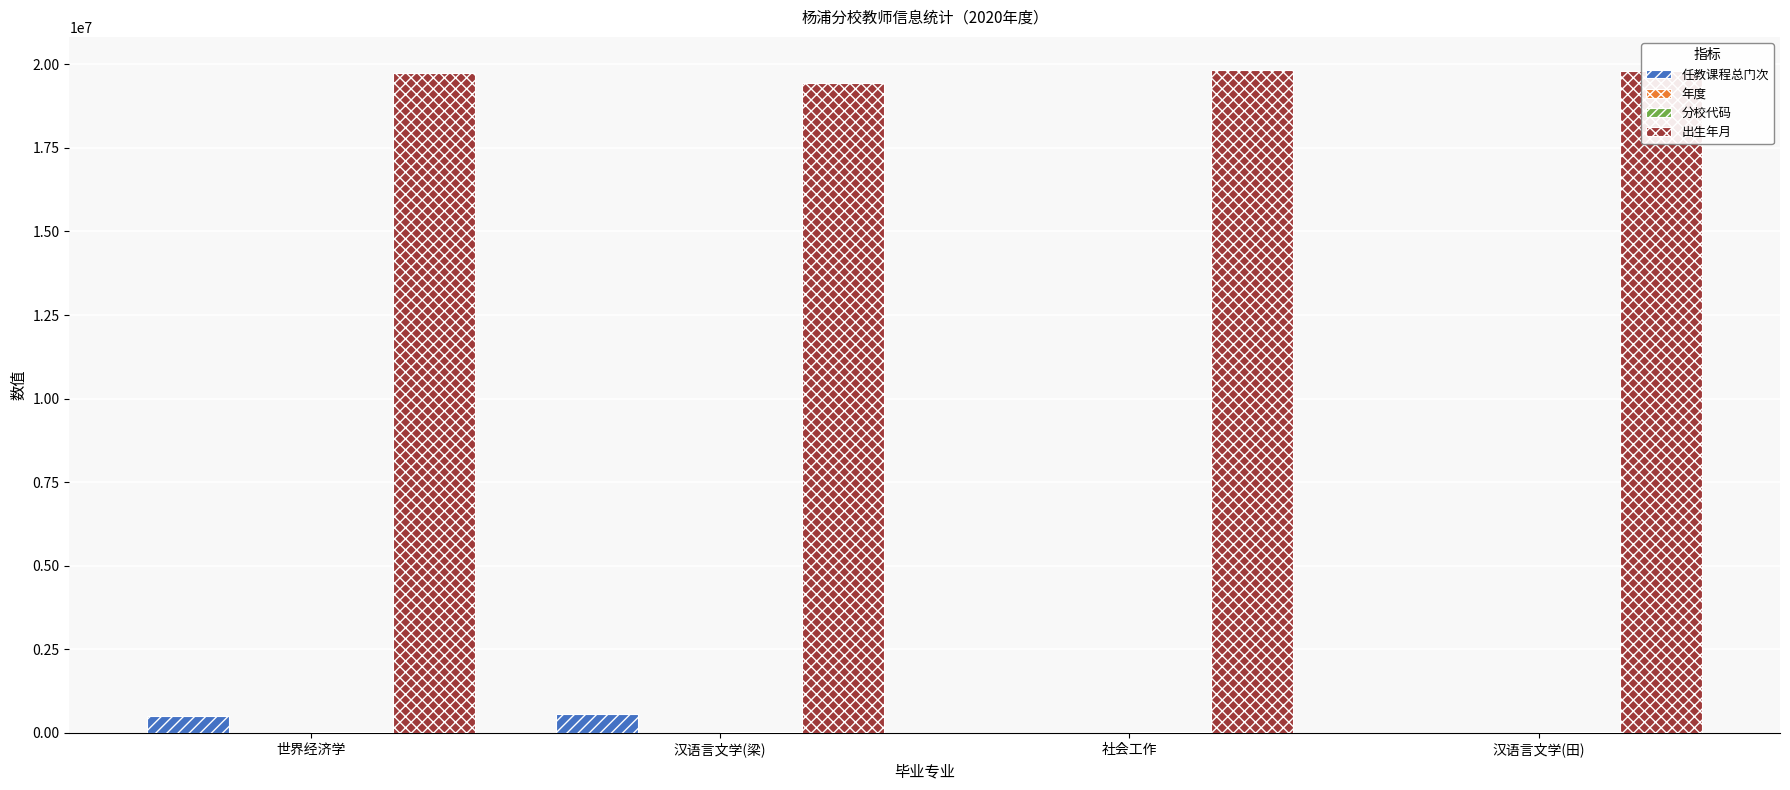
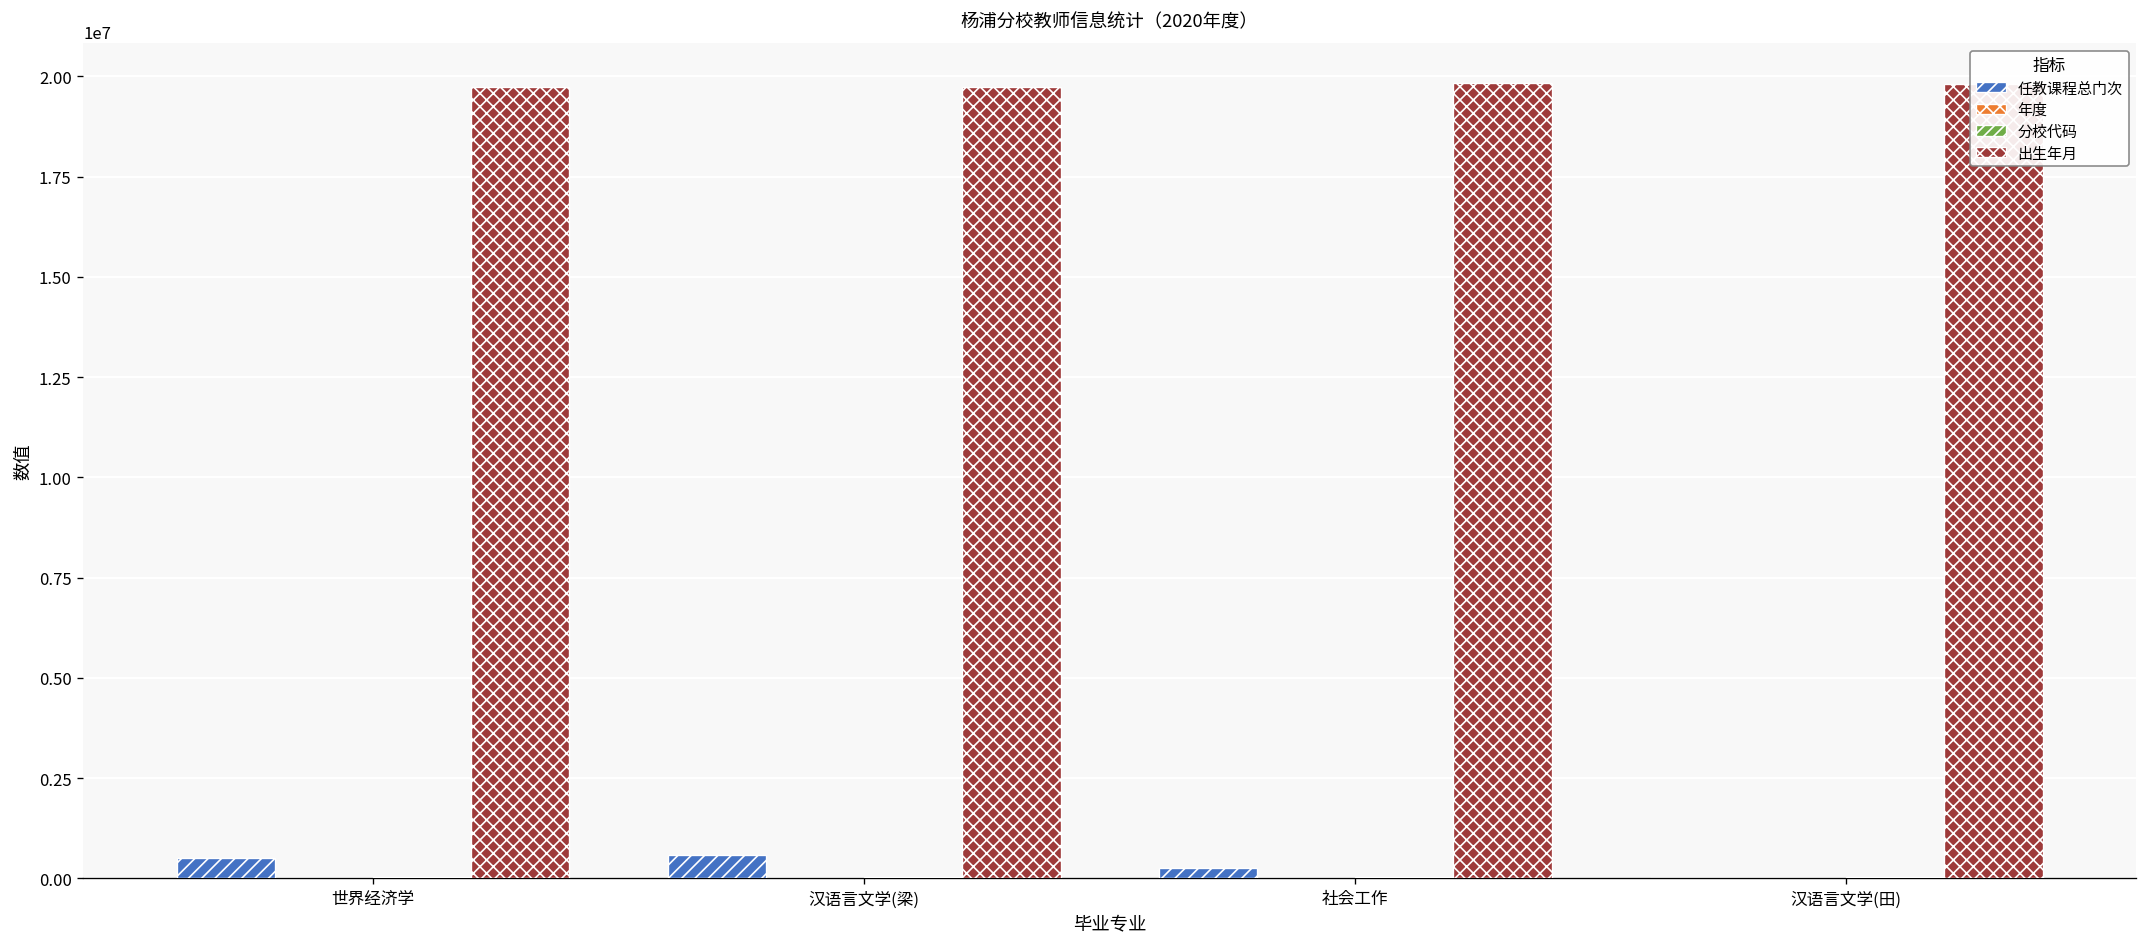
出生年月, 汉语言文学(梁): 19400000 -> 19700000
任教课程总门次, 社会工作: 0 -> 300000
